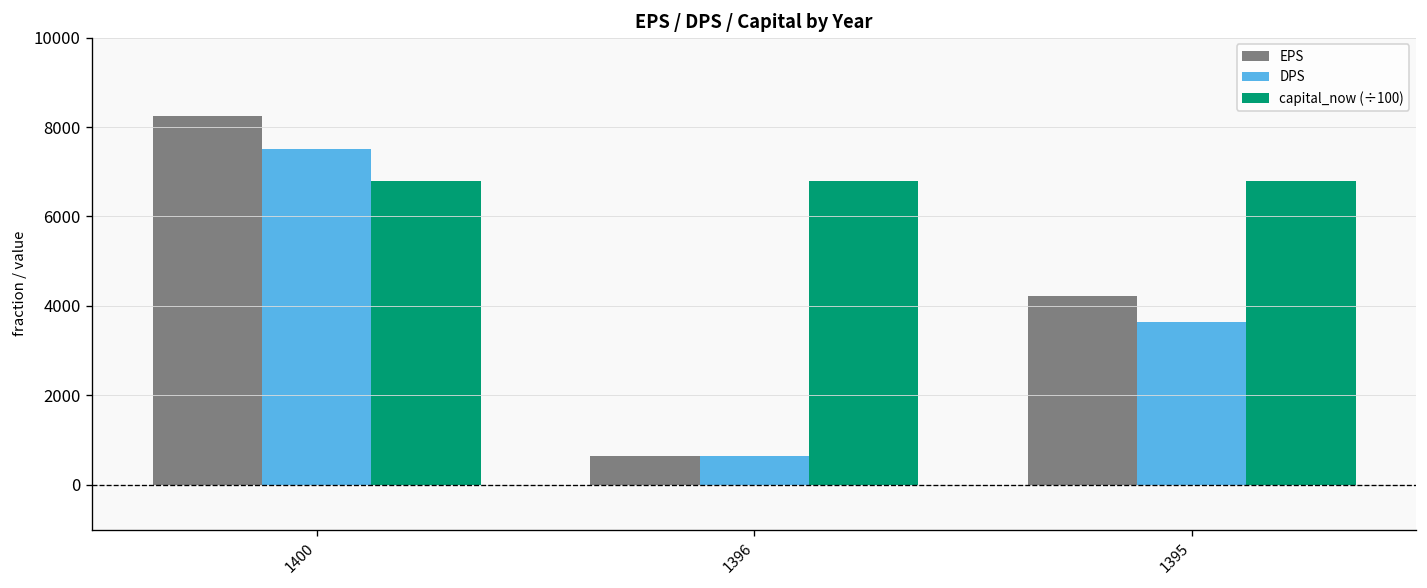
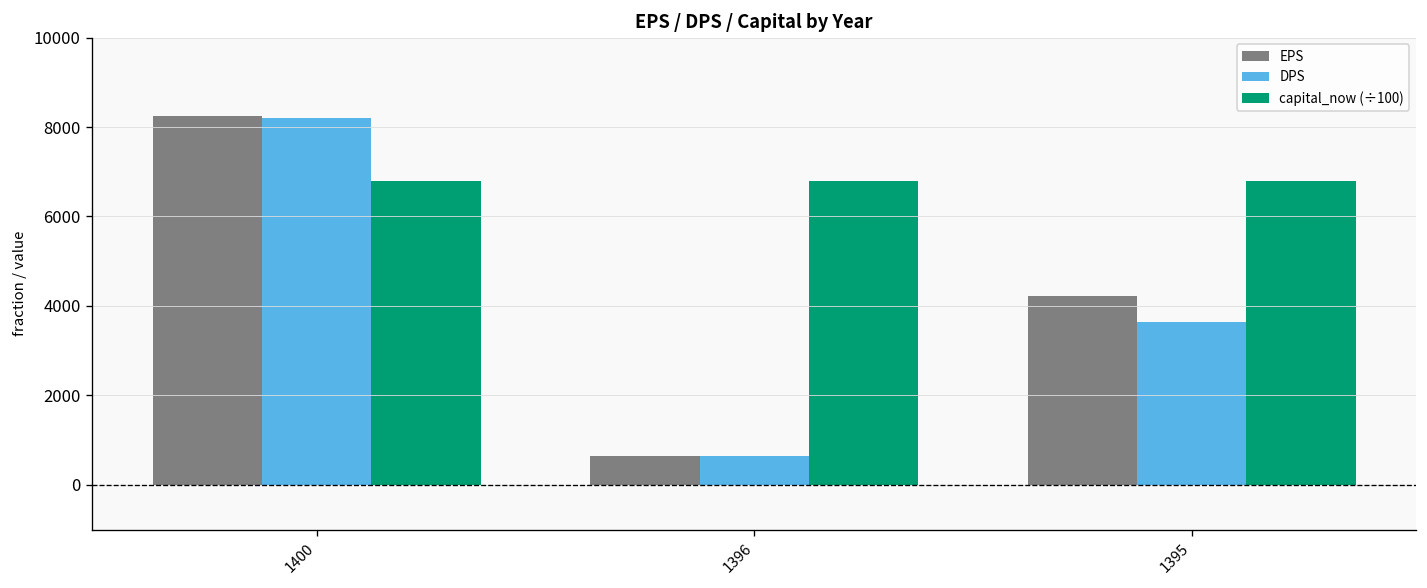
DPS, 1400: 7500 -> 8200
